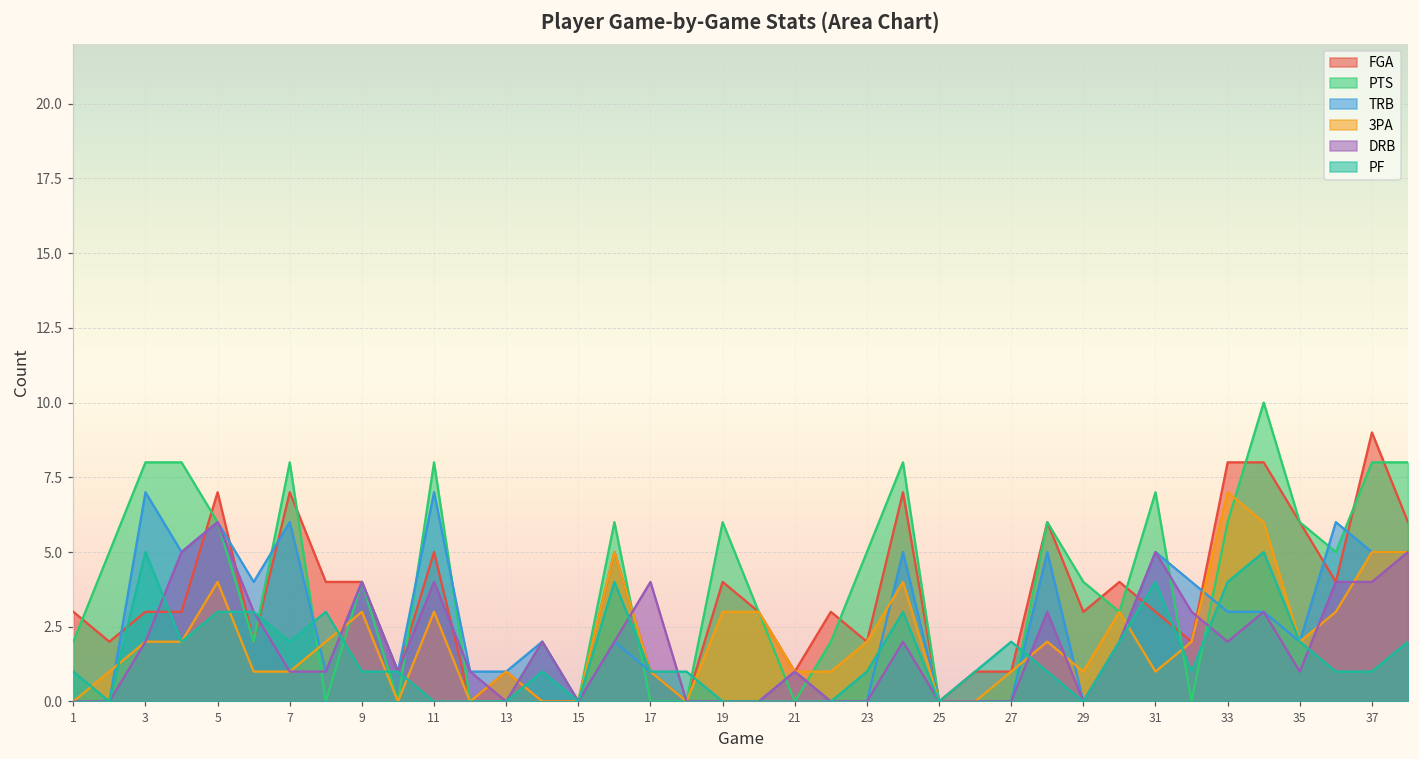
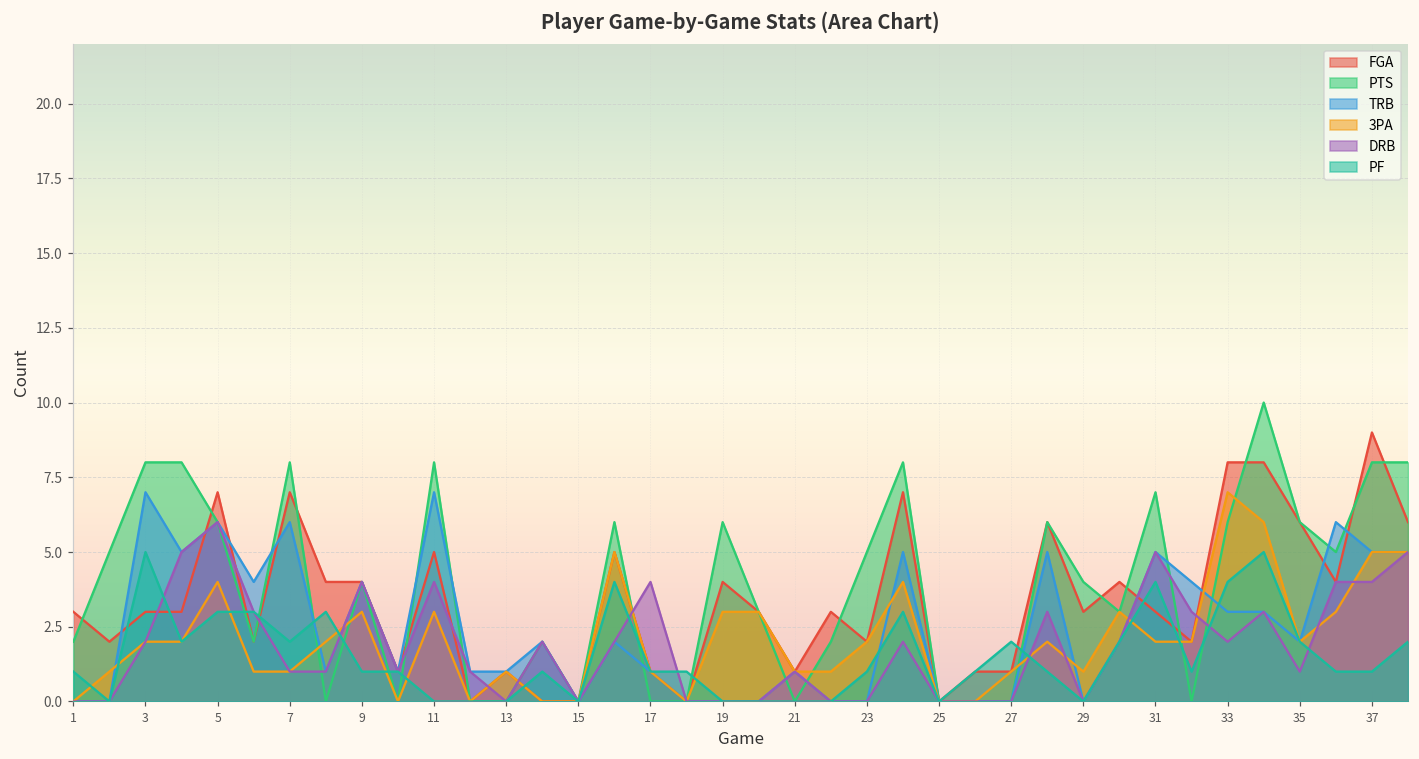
3PA, 31: 1 -> 2
